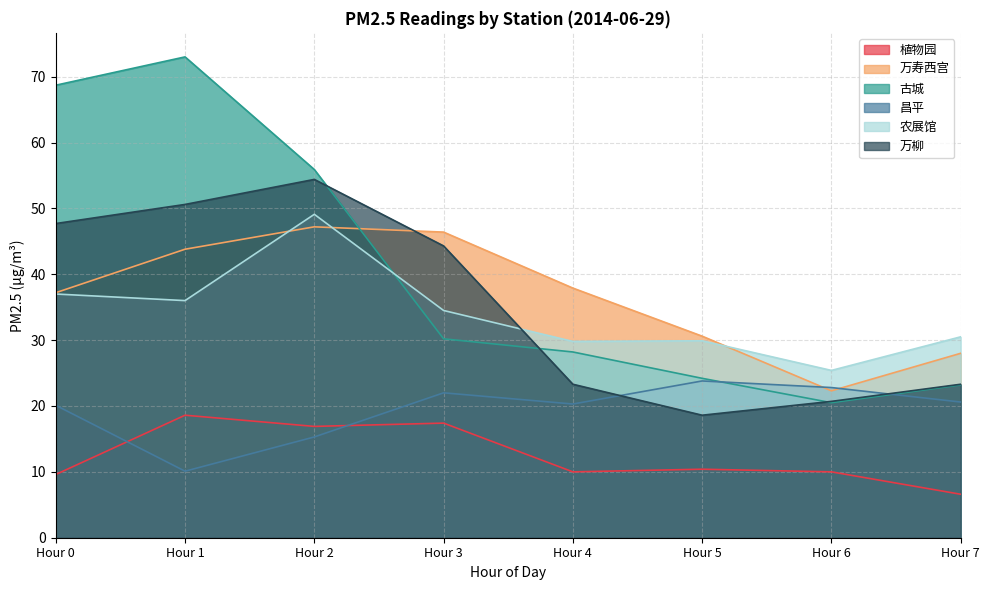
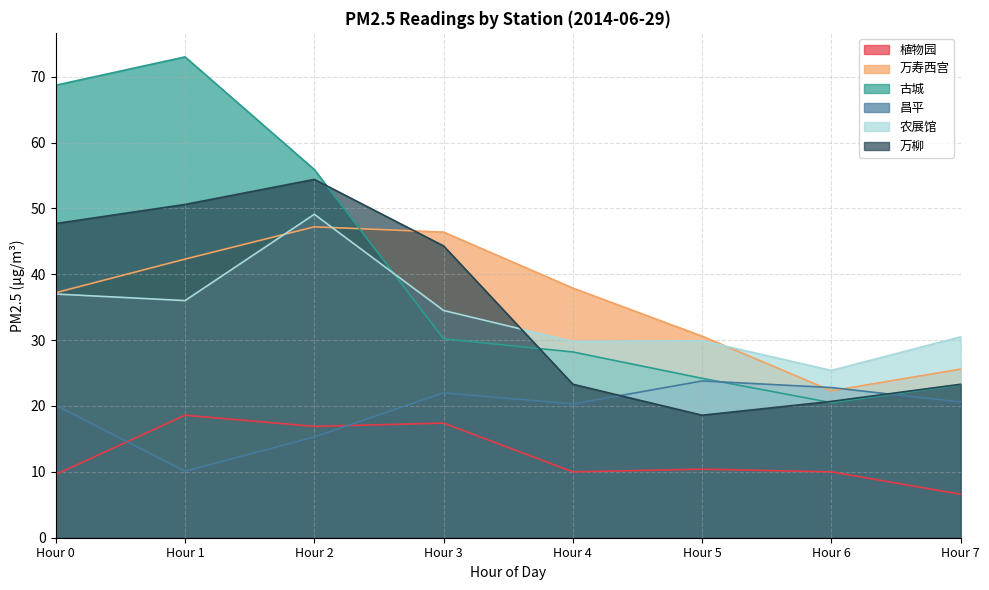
万寿西宫, Hour 1: 44 -> 42
万寿西宫, Hour 7: 28 -> 26
